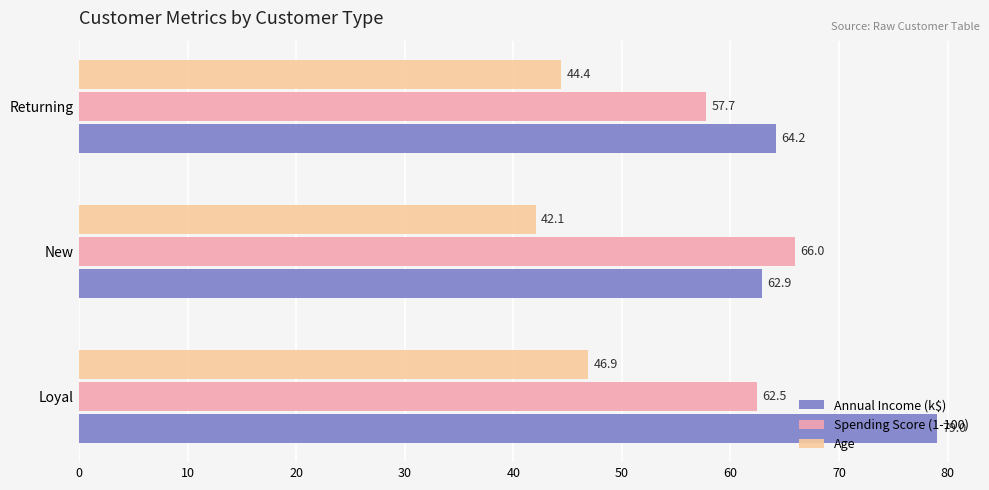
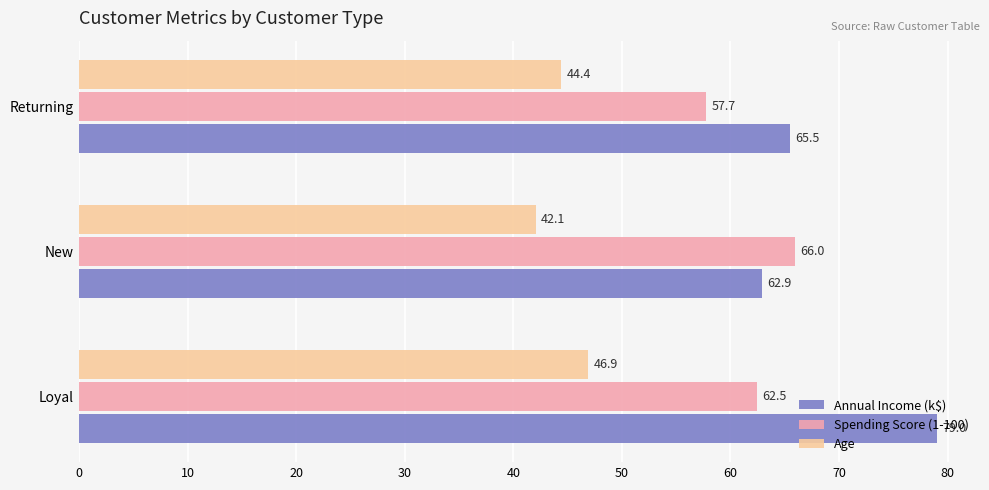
Annual Income (k$), Returning: 64.2 -> 65.5
